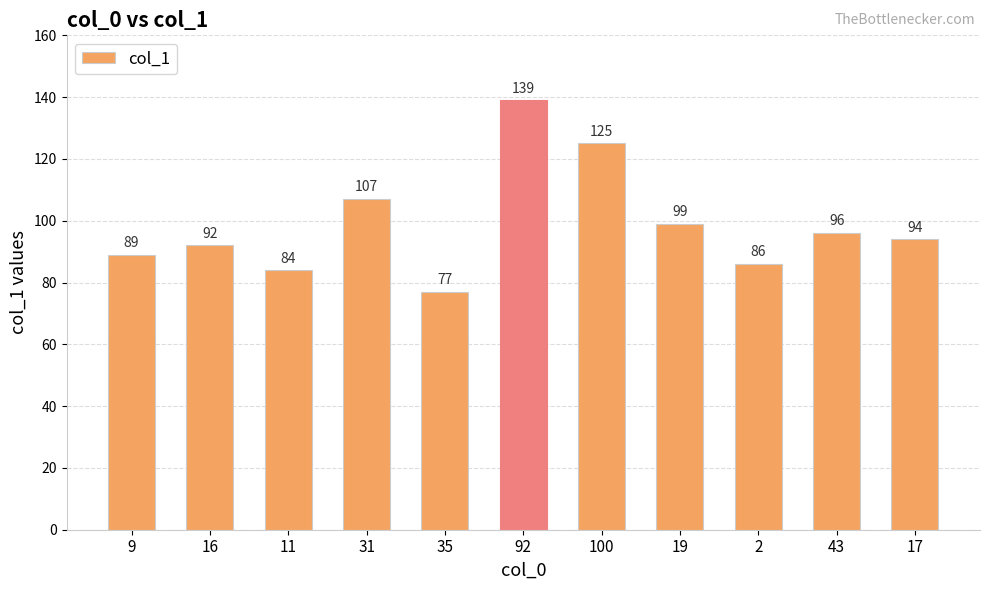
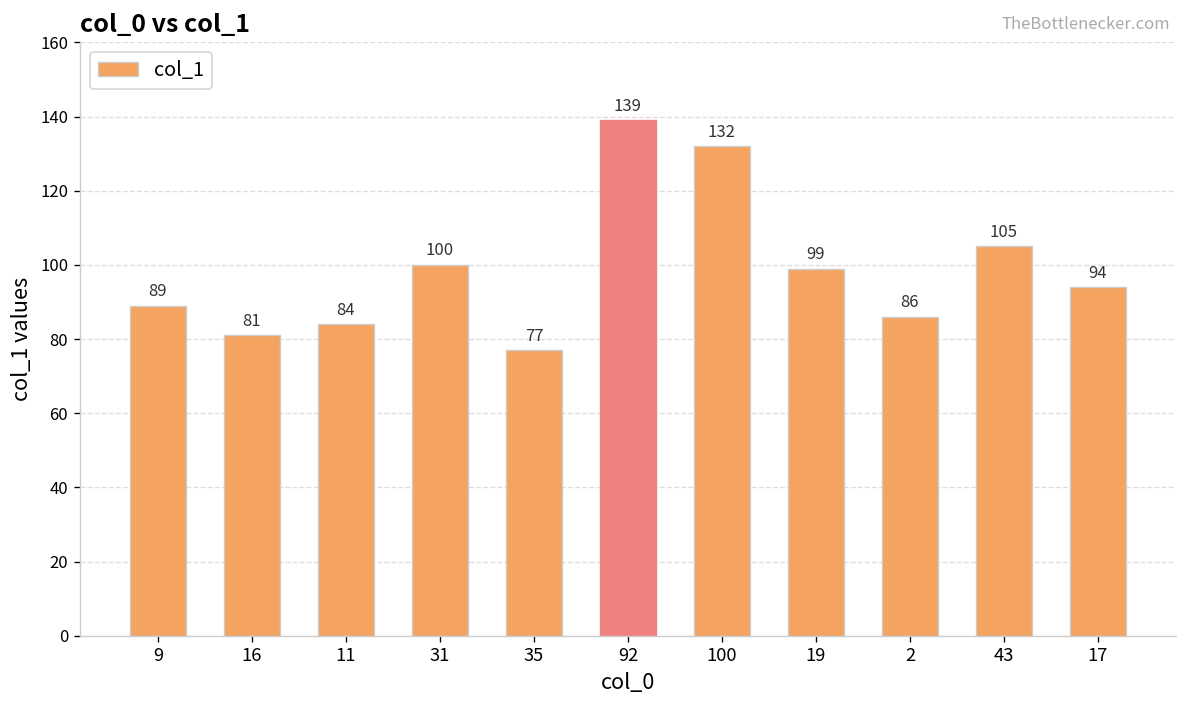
16: 92 -> 81
31: 107 -> 100
100: 125 -> 132
43: 96 -> 105
